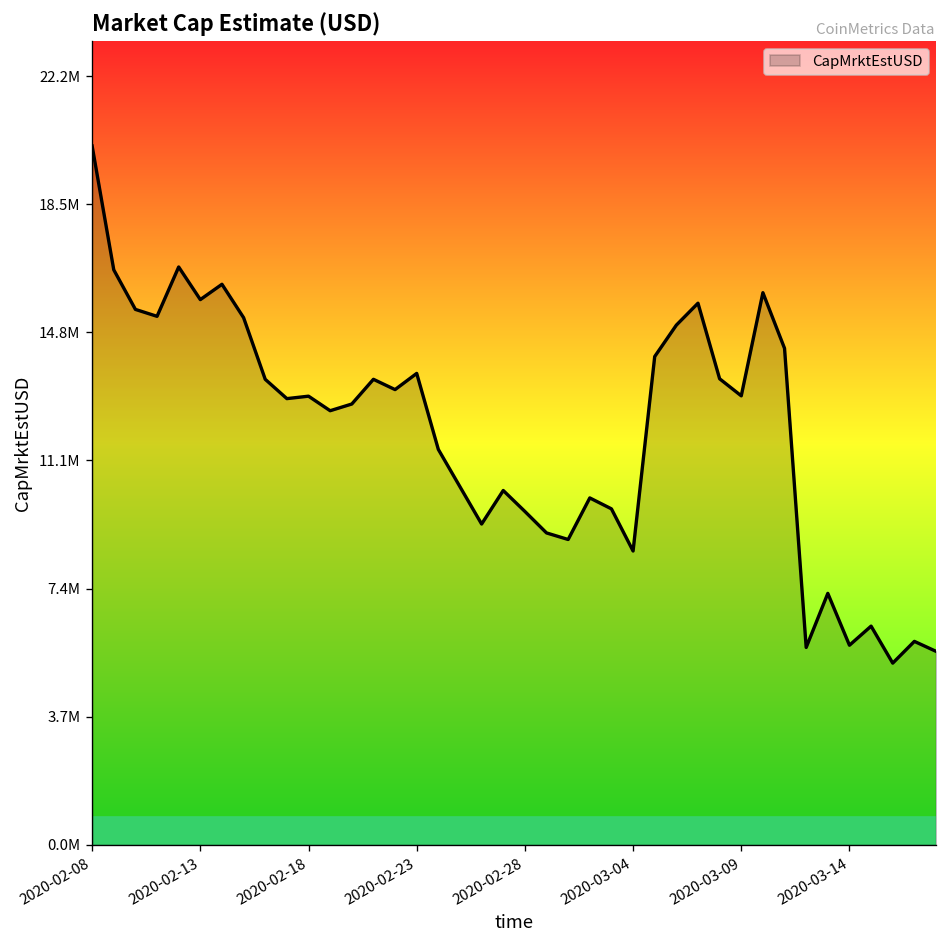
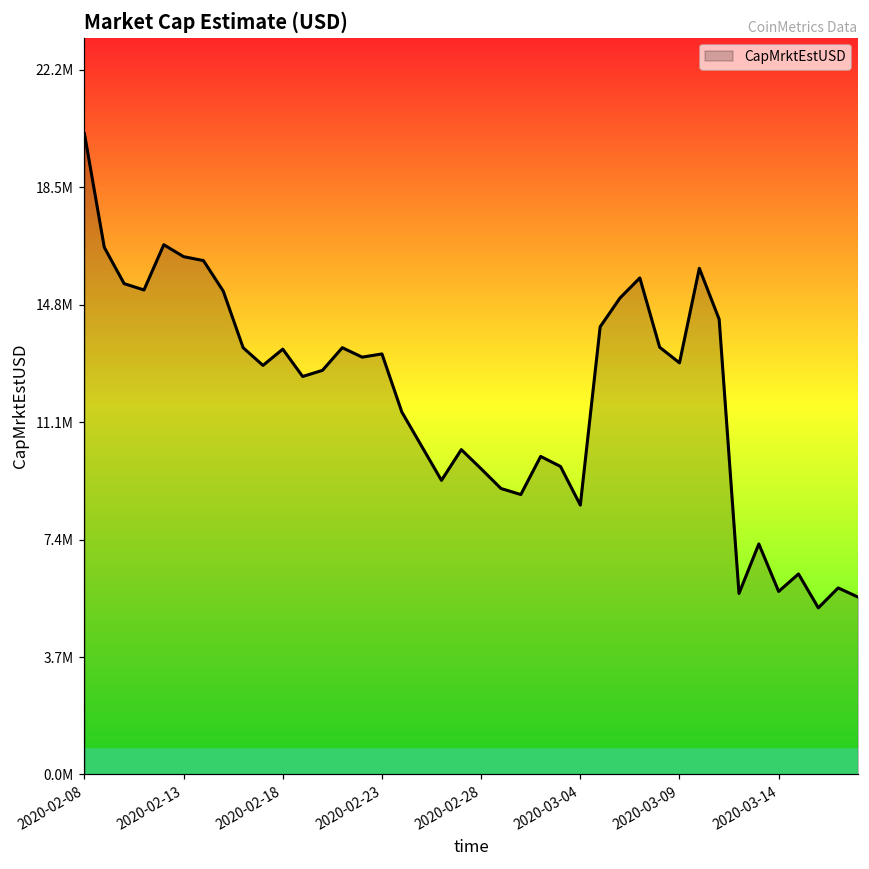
2020-02-13: 15800000 -> 16300000
2020-02-18: 13000000 -> 13400000
2020-02-23: 13600000 -> 13300000
